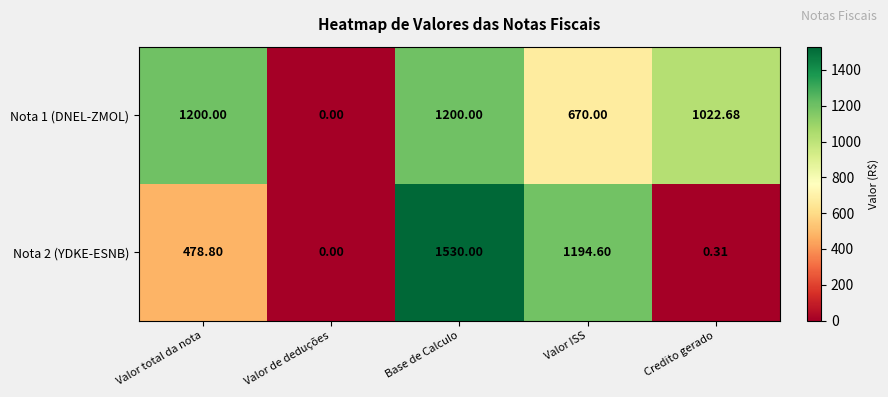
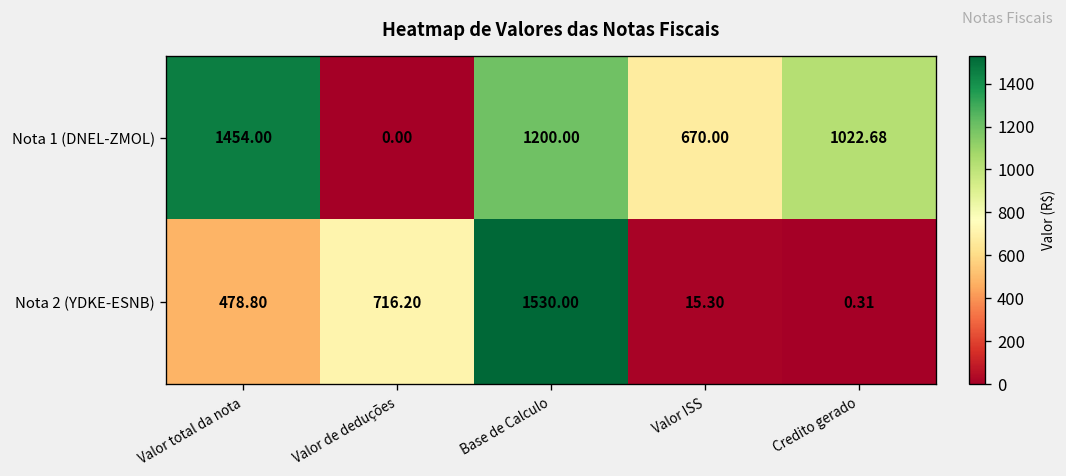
Nota 1 (DNEL-ZMOL), Valor total da nota: 1200.00 -> 1454.00
Nota 2 (YDKE-ESNB), Valor de deduções: 0.00 -> 716.20
Nota 2 (YDKE-ESNB), Valor ISS: 1194.60 -> 15.30
